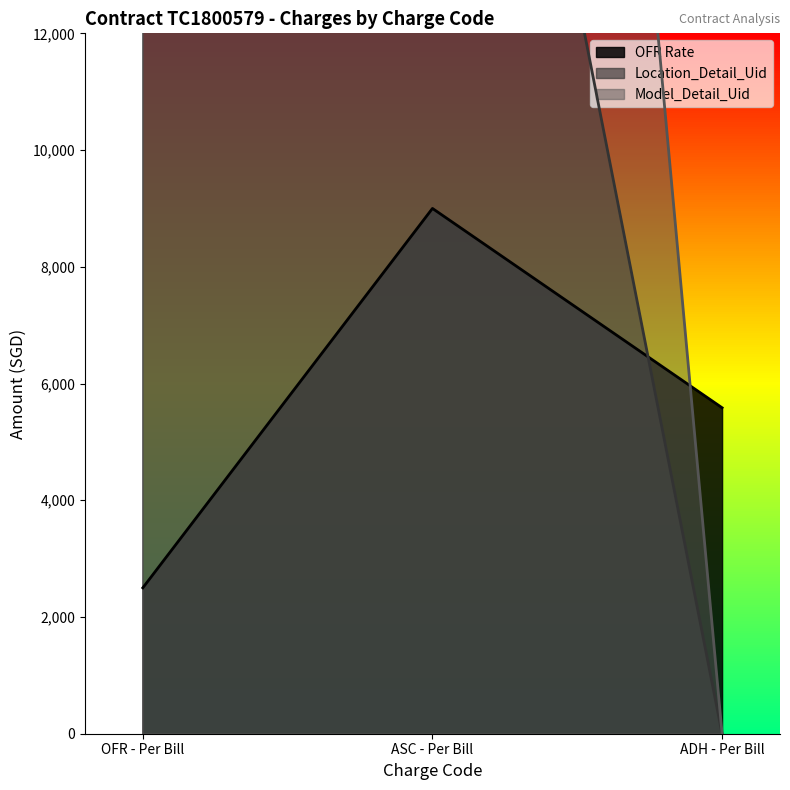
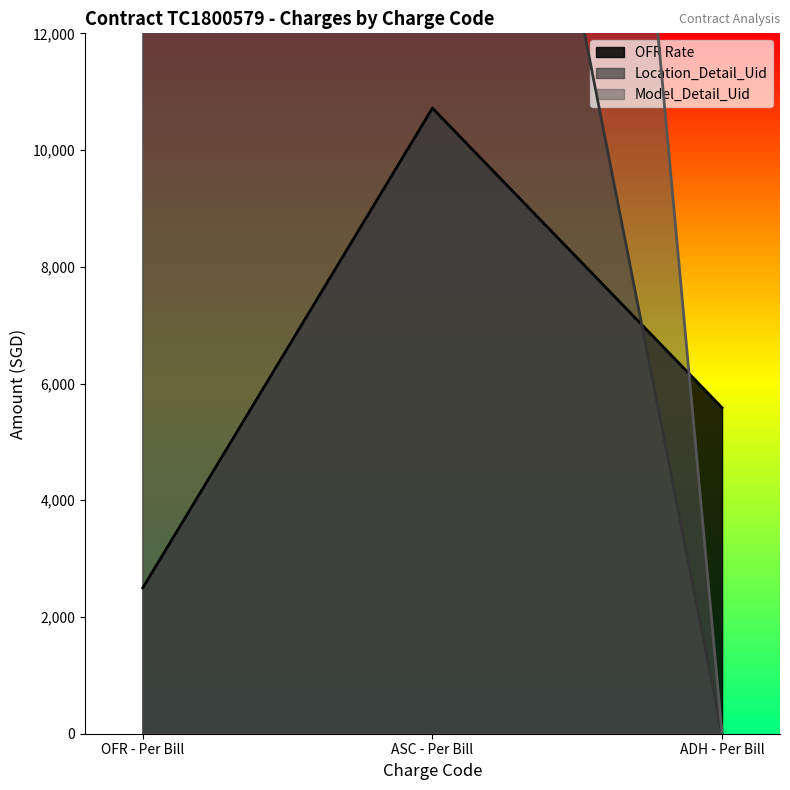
OFR Rate, ASC - Per Bill: 9,000 -> 10,700
